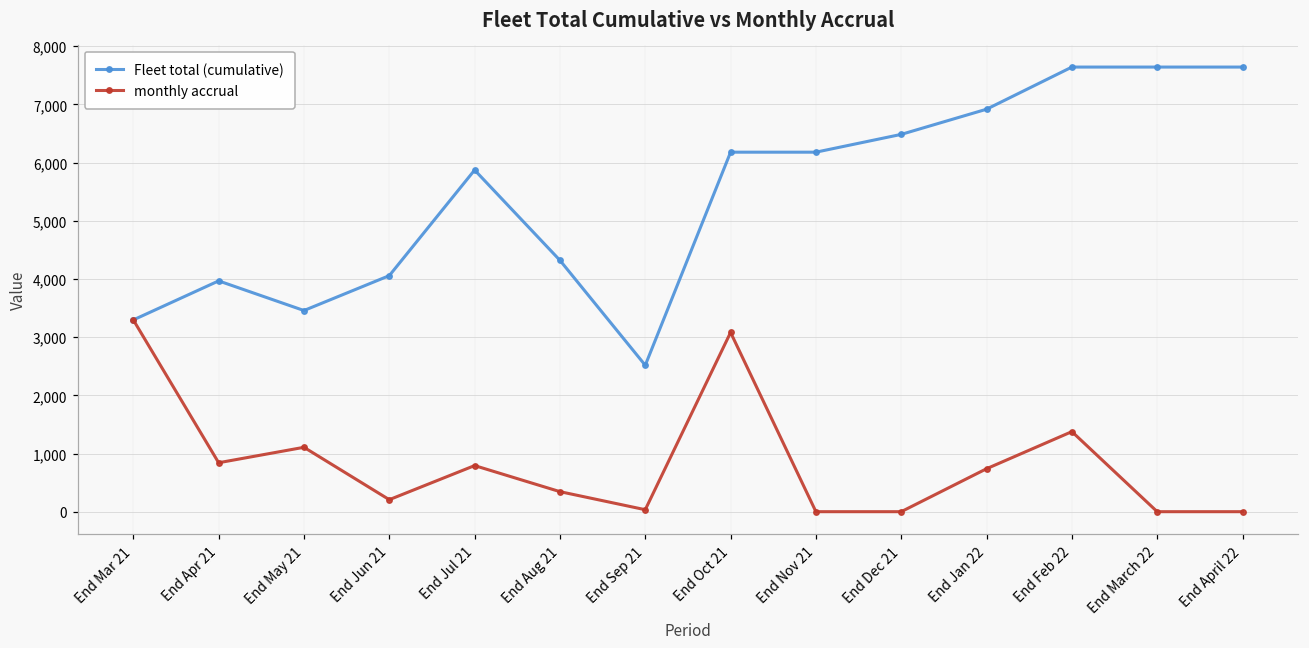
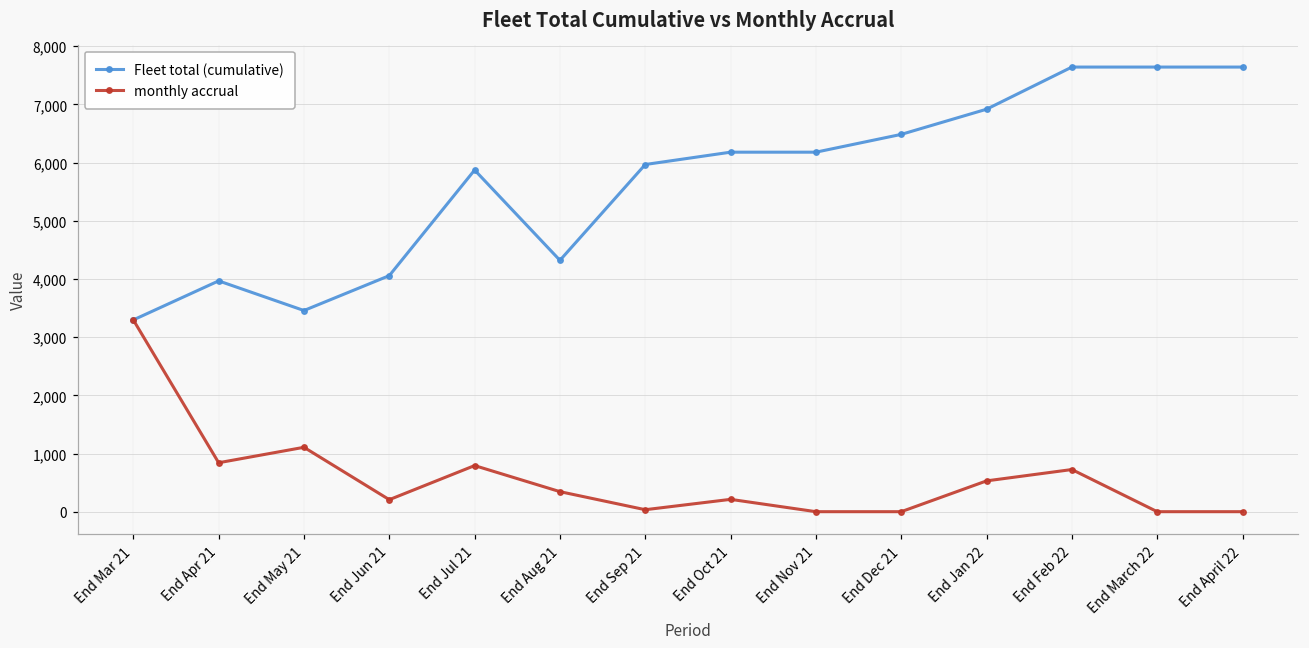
Fleet total (cumulative), End Sep 21: 2,500 -> 6,000
monthly accrual, End Oct 21: 3,100 -> 200
monthly accrual, End Jan 22: 700 -> 500
monthly accrual, End Feb 22: 1,400 -> 700
